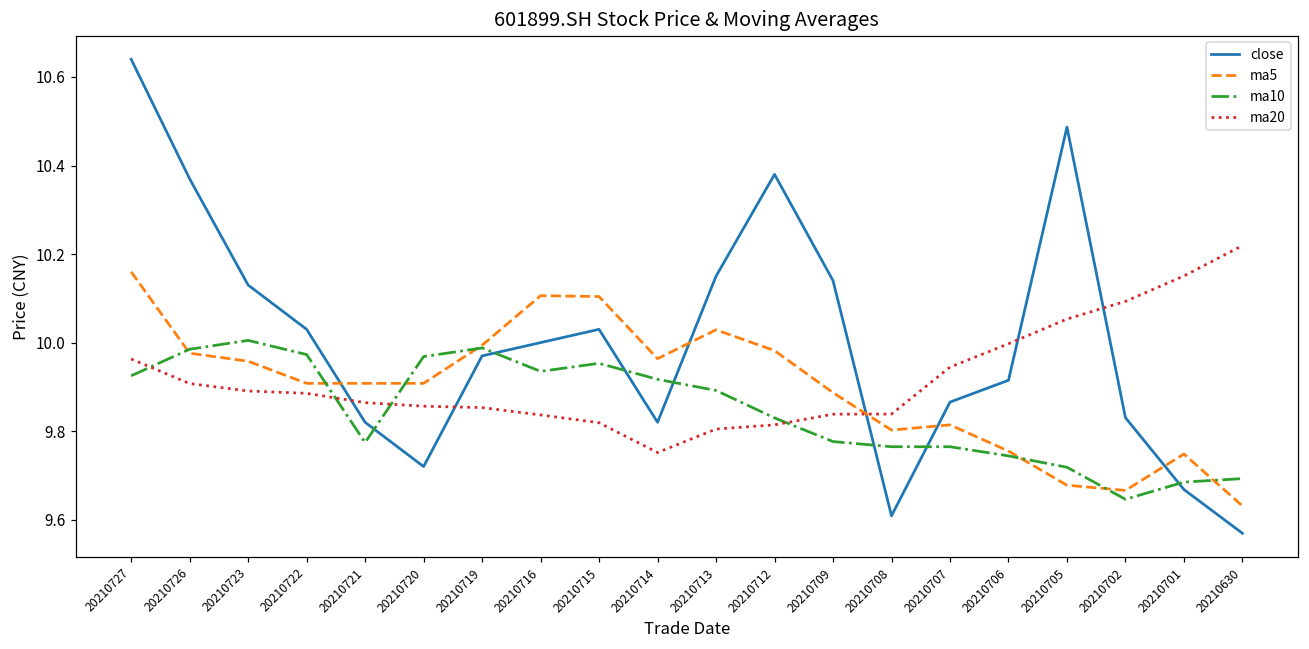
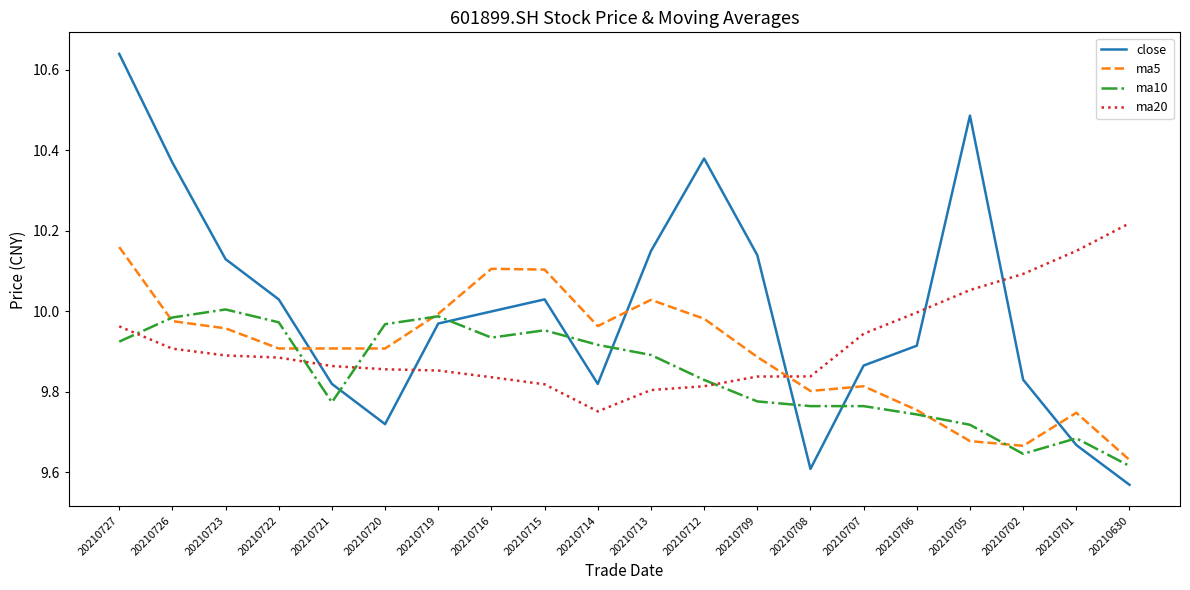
ma10, 20210630: 9.69 -> 9.62
